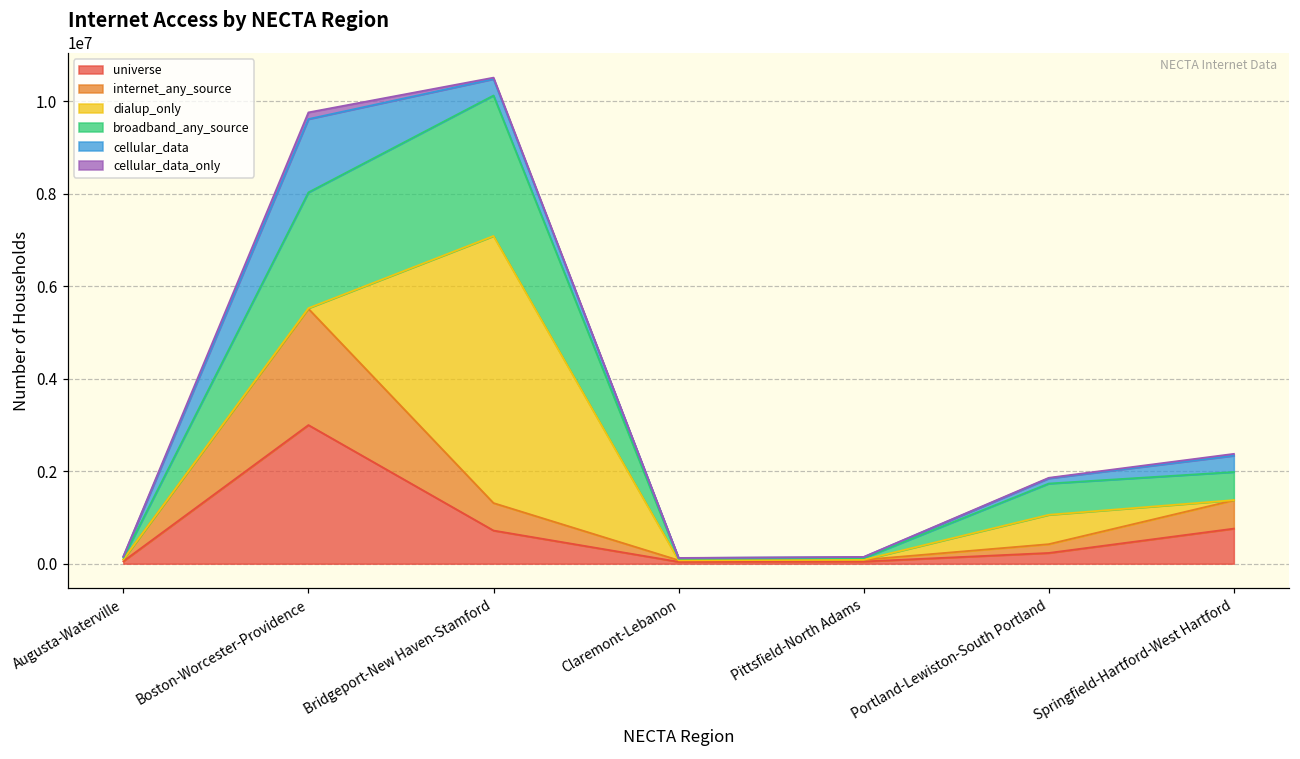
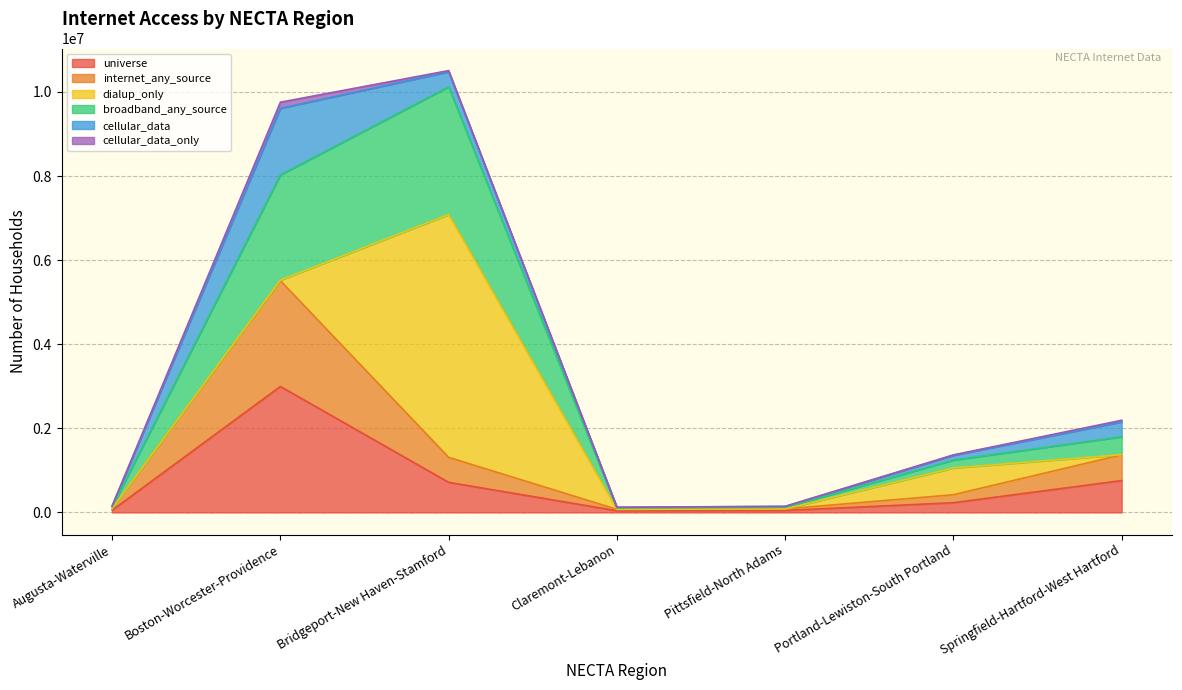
broadband_any_source, Portland-Lewiston-South Portland: 700000 -> 200000
broadband_any_source, Springfield-Hartford-West Hartford: 600000 -> 400000
